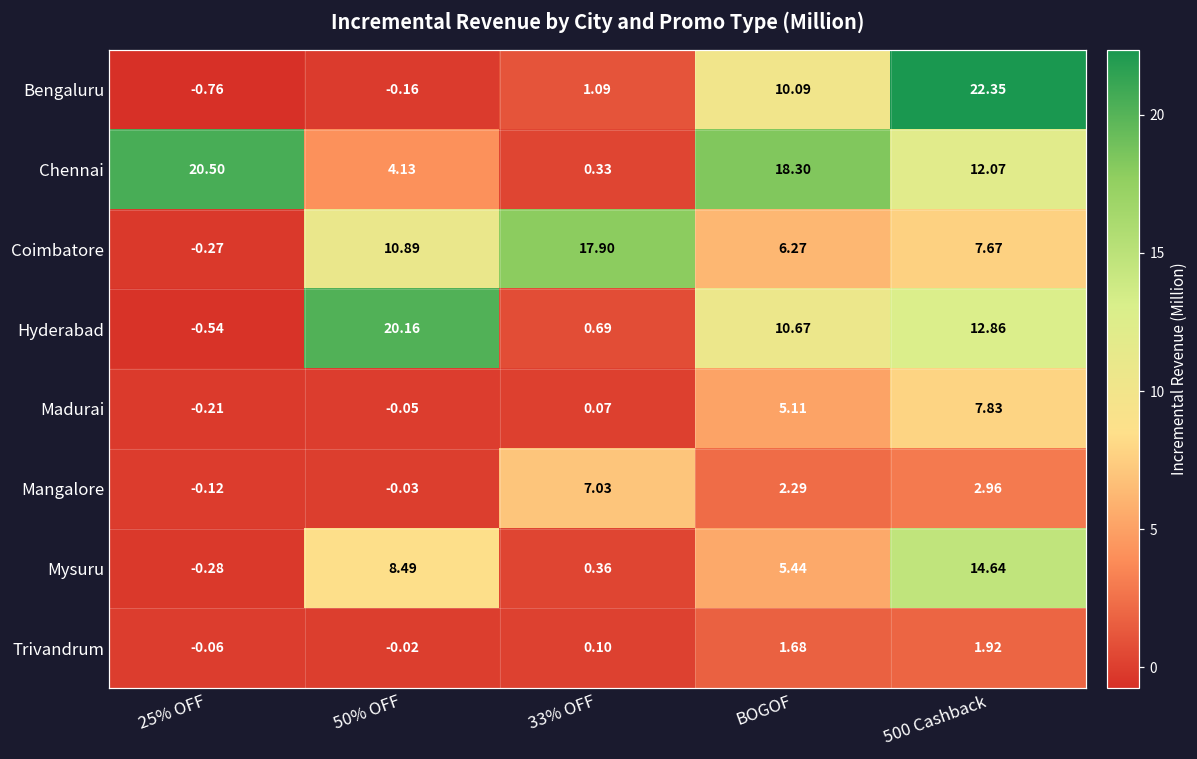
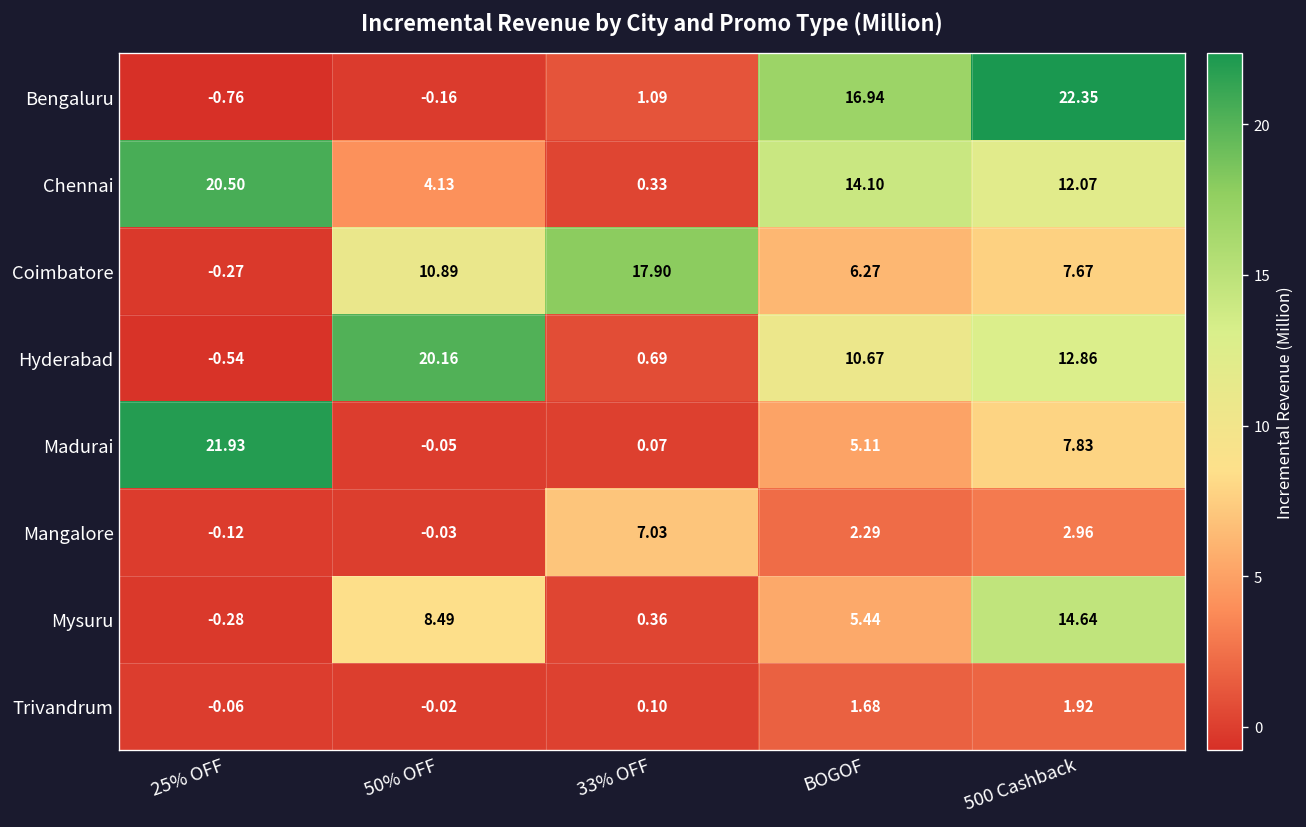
Bengaluru, BOGOF: 10.09 -> 16.94
Chennai, BOGOF: 18.30 -> 14.10
Madurai, 25% OFF: -0.21 -> 21.93
